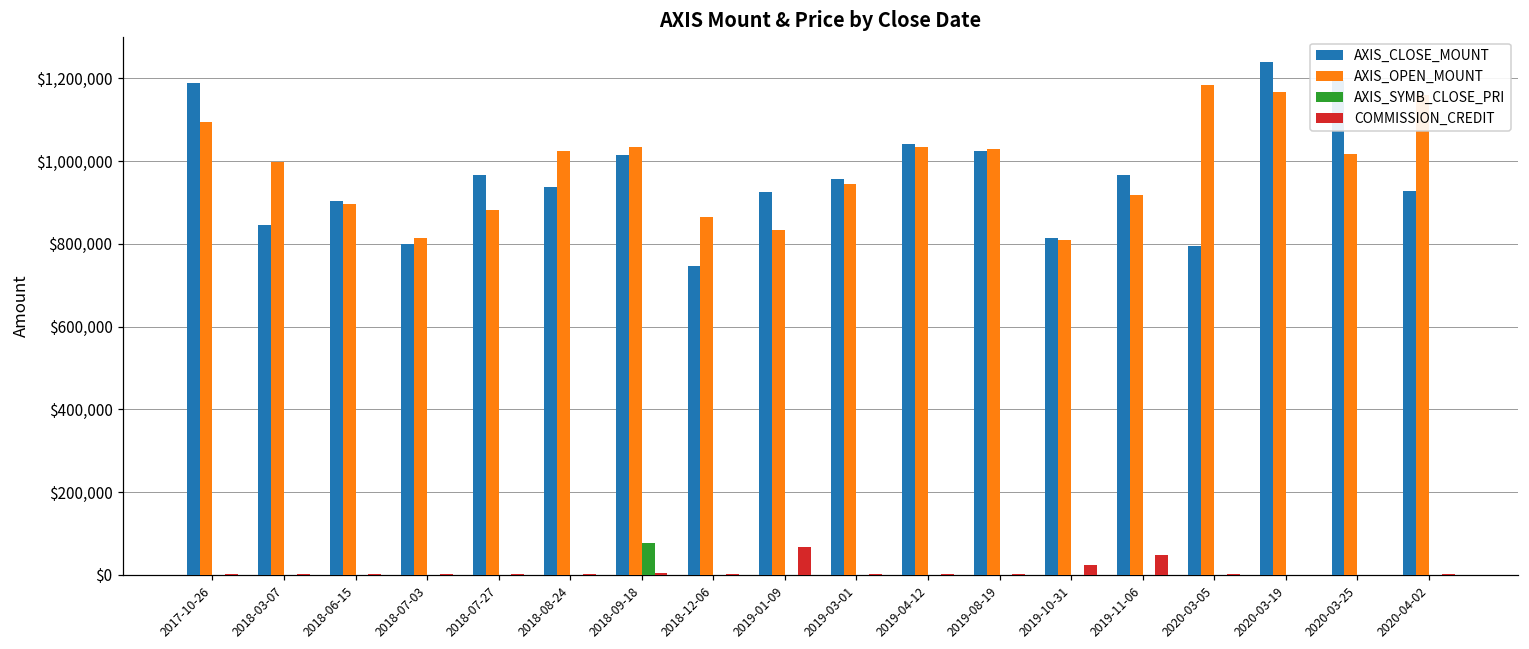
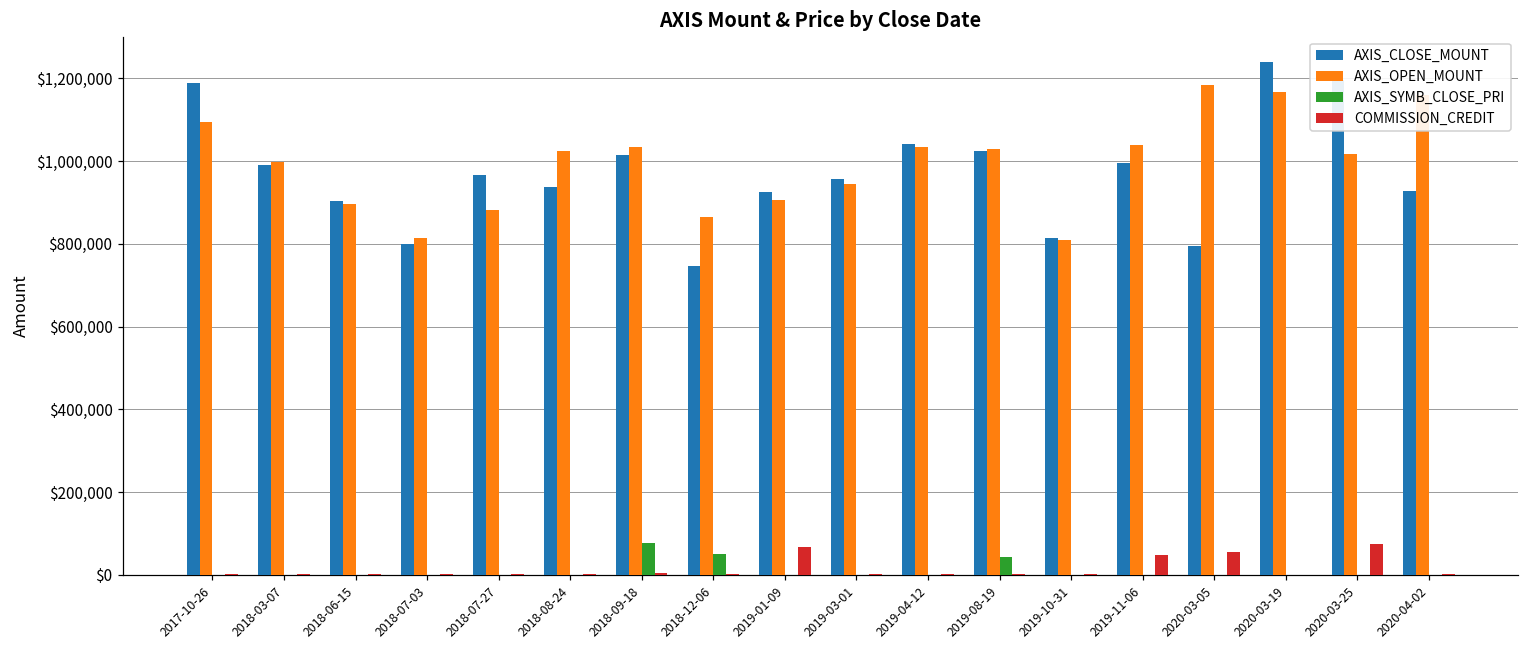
AXIS_CLOSE_MOUNT, 2018-03-07: $840,000 -> $990,000
AXIS_SYMB_CLOSE_PRI, 2018-12-06: $0 -> $50,000
AXIS_OPEN_MOUNT, 2019-01-09: $830,000 -> $910,000
AXIS_SYMB_CLOSE_PRI, 2019-08-19: $0 -> $40,000
COMMISSION_CREDIT, 2019-10-31: $20,000 -> $0
AXIS_CLOSE_MOUNT, 2019-11-06: $970,000 -> $1,000,000
AXIS_OPEN_MOUNT, 2019-11-06: $920,000 -> $1,040,000
COMMISSION_CREDIT, 2020-03-05: $0 -> $50,000
COMMISSION_CREDIT, 2020-03-25: $0 -> $80,000
